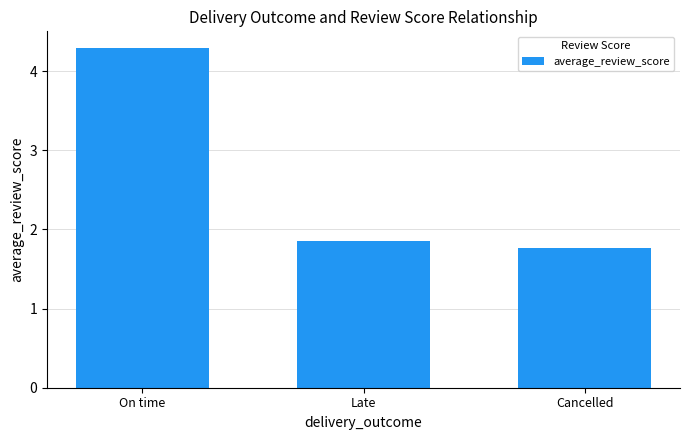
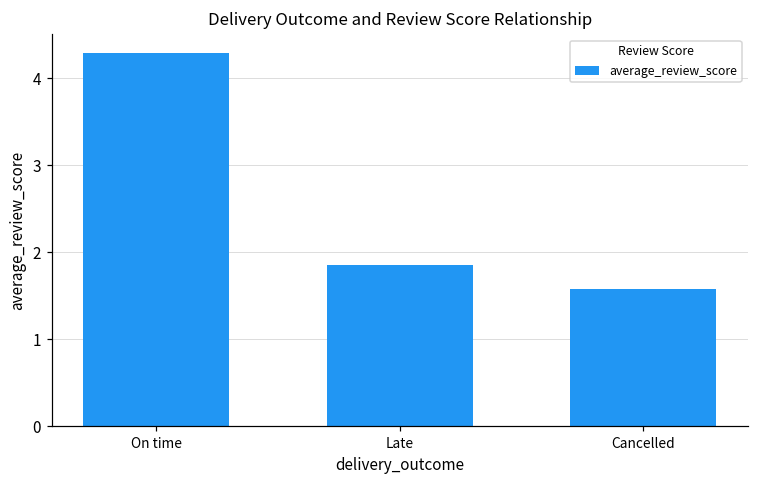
Cancelled: 1.8 -> 1.6
